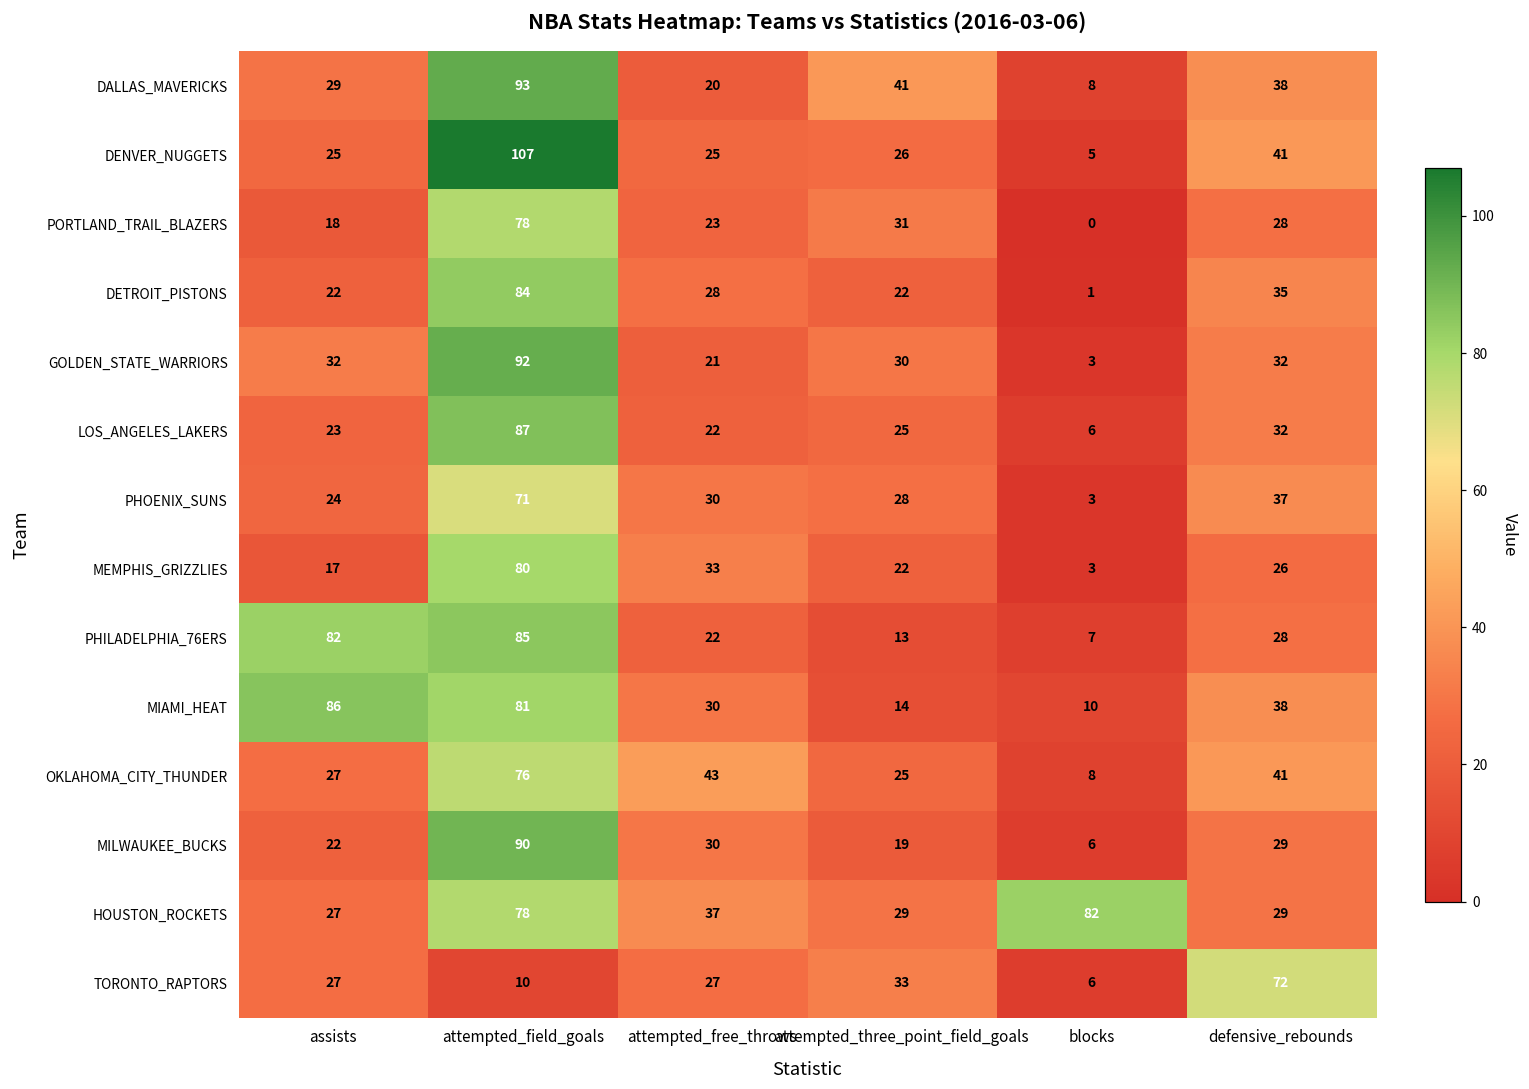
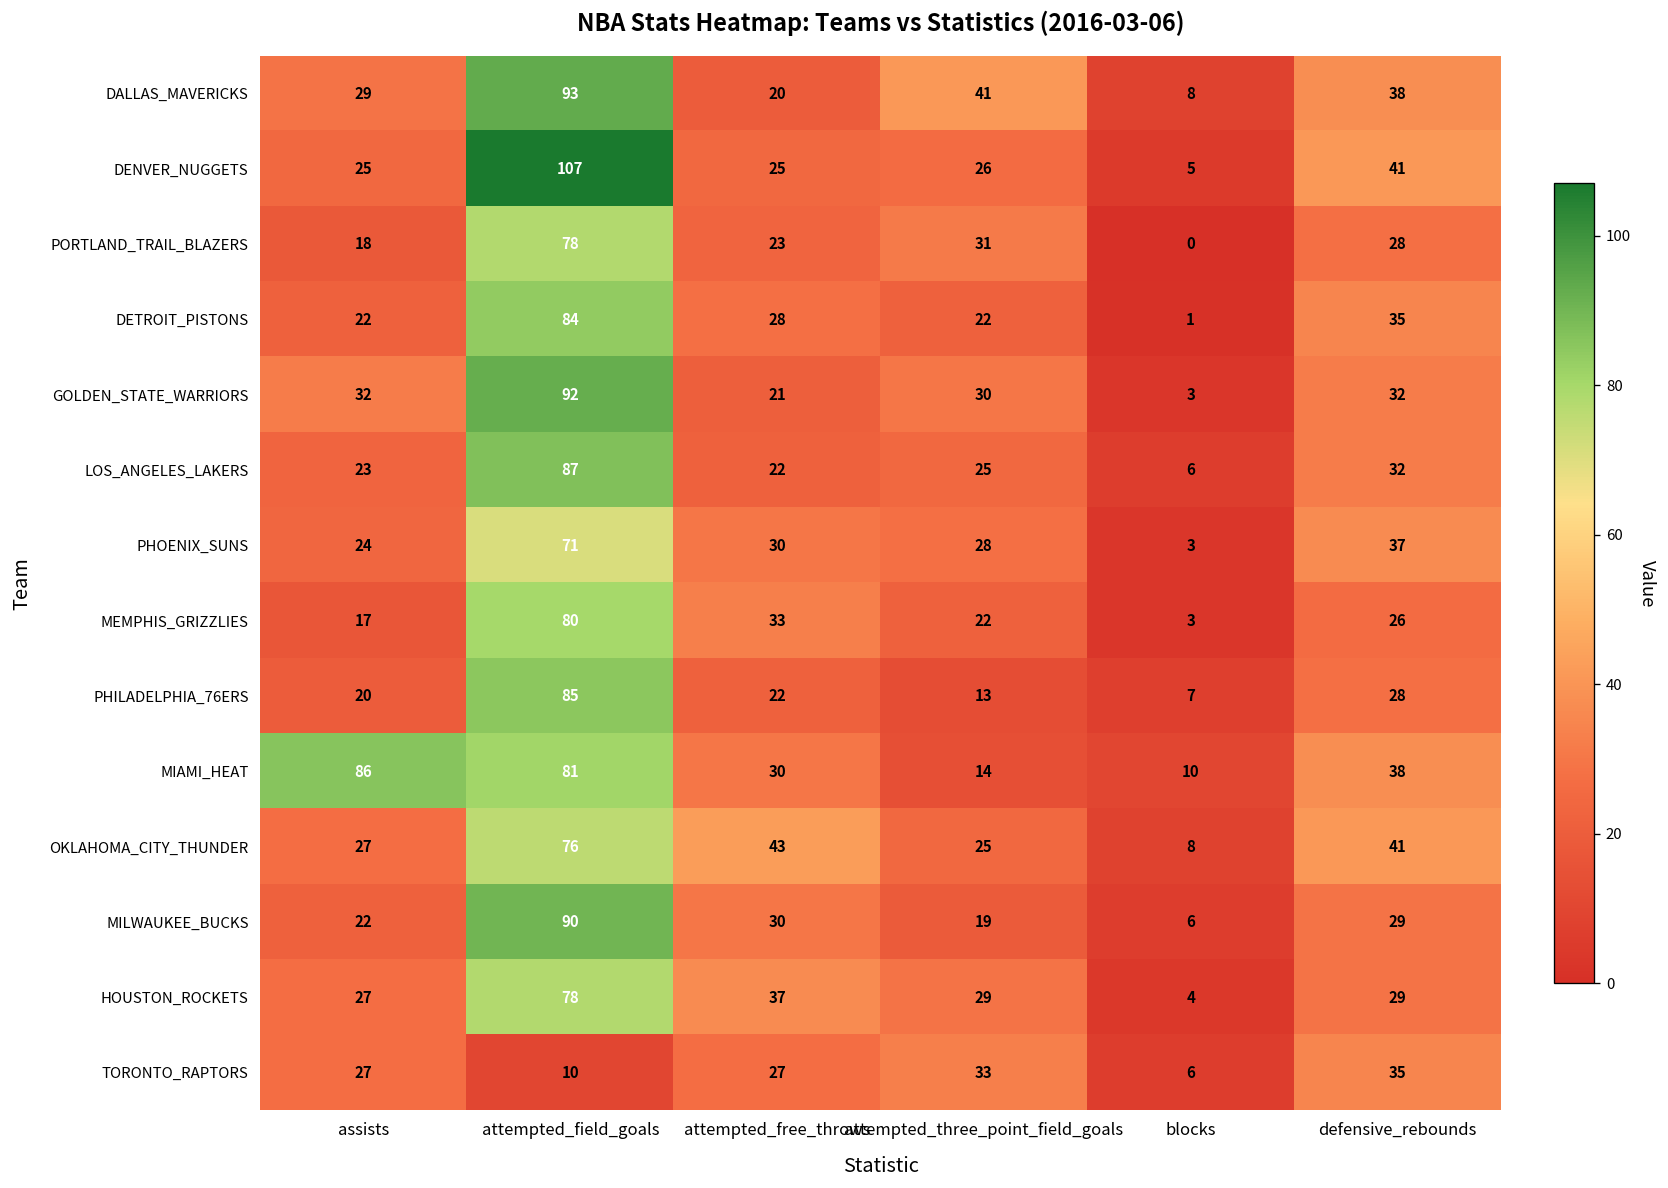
PHILADELPHIA_76ERS, assists: 82 -> 20
HOUSTON_ROCKETS, blocks: 82 -> 4
TORONTO_RAPTORS, defensive_rebounds: 72 -> 35
